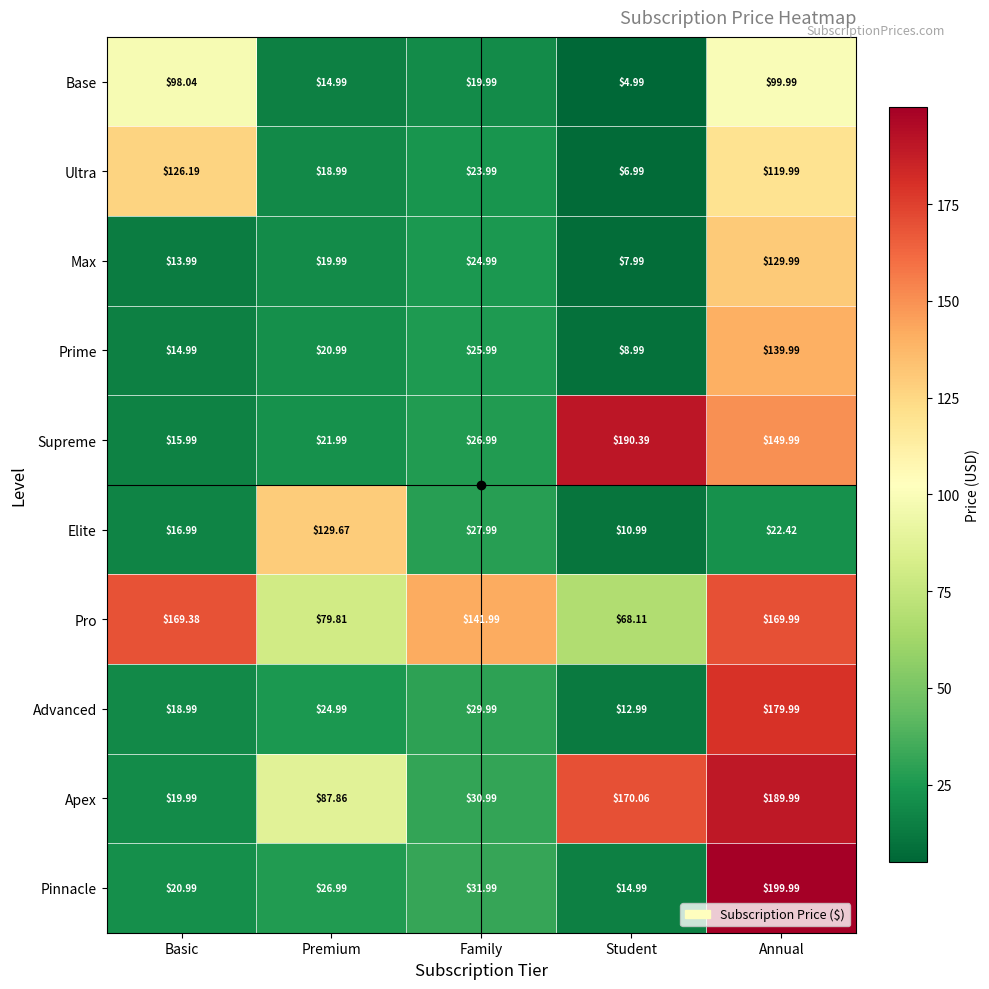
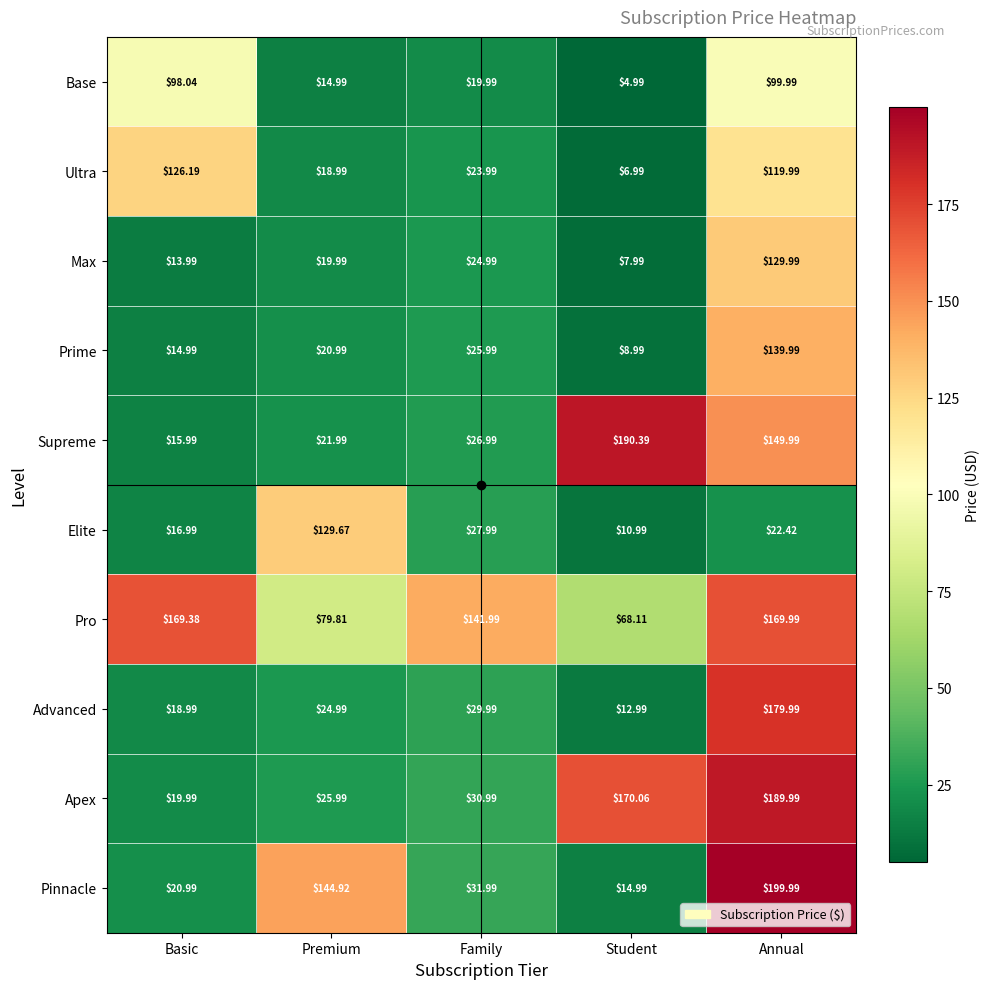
Apex, Premium: $87.86 -> $25.99
Pinnacle, Premium: $26.99 -> $144.92
